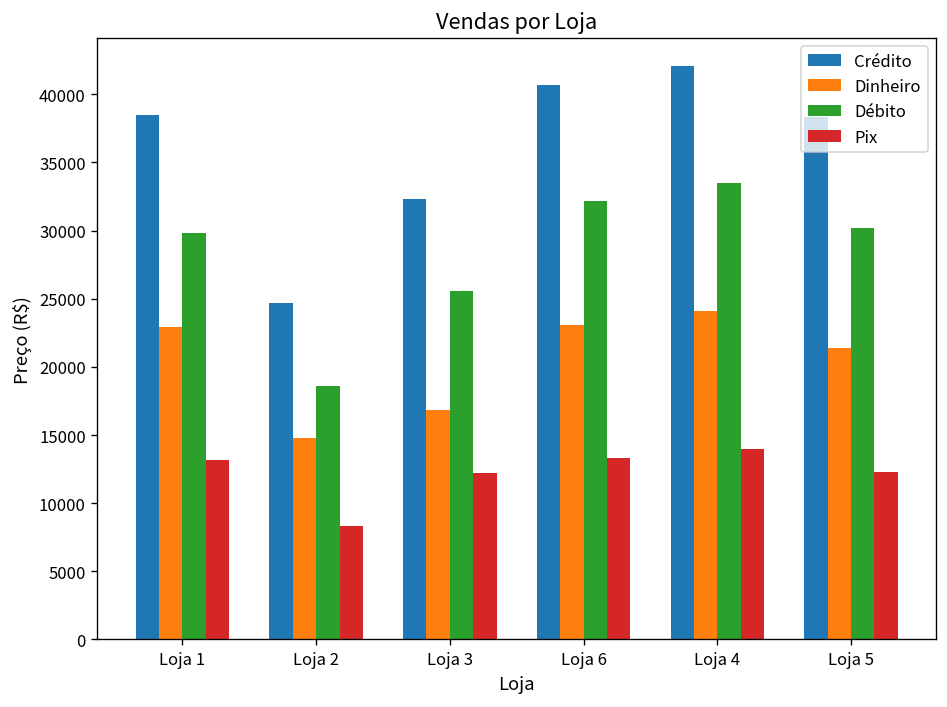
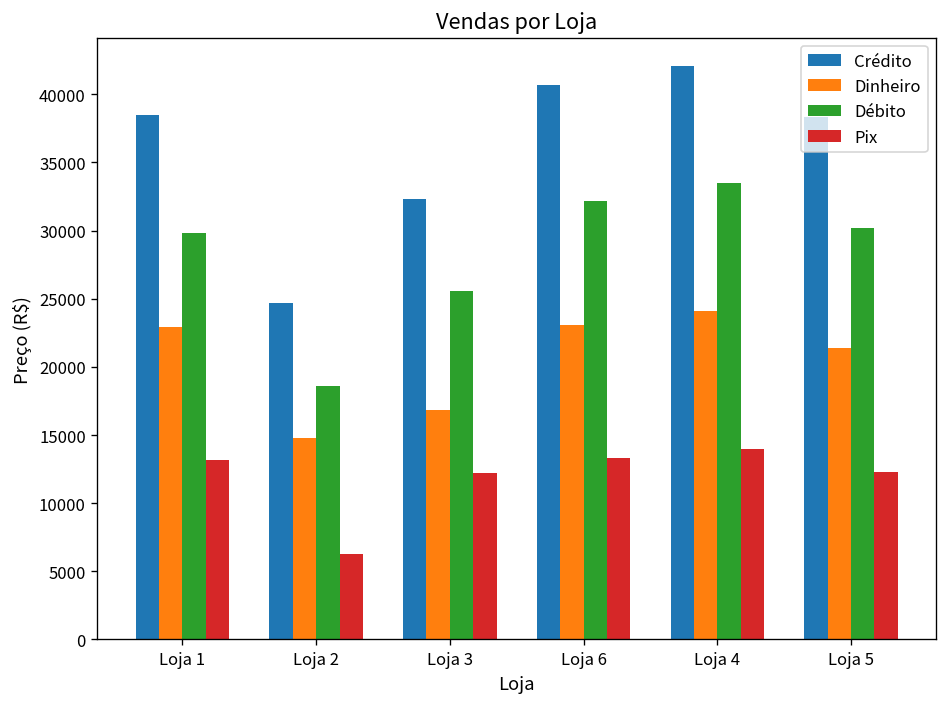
Pix, Loja 2: 8300 -> 6300
